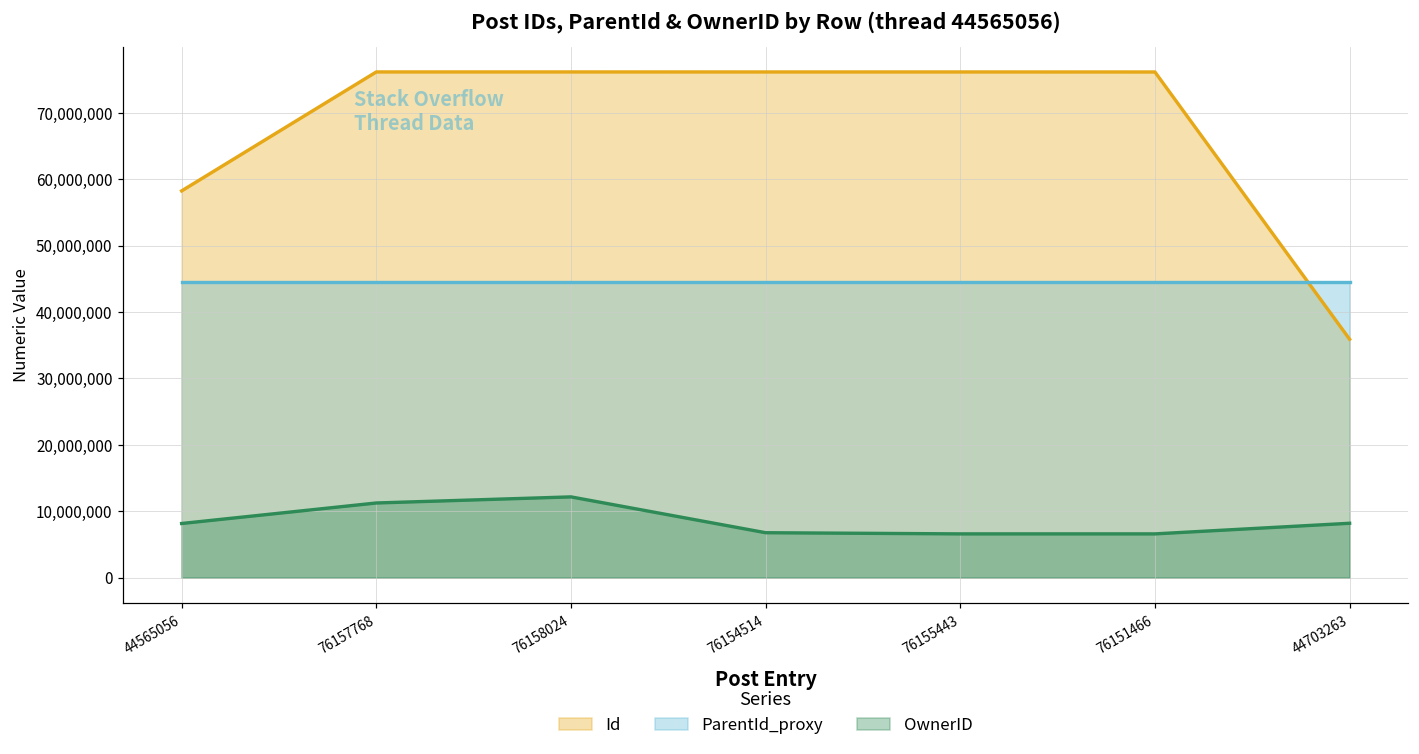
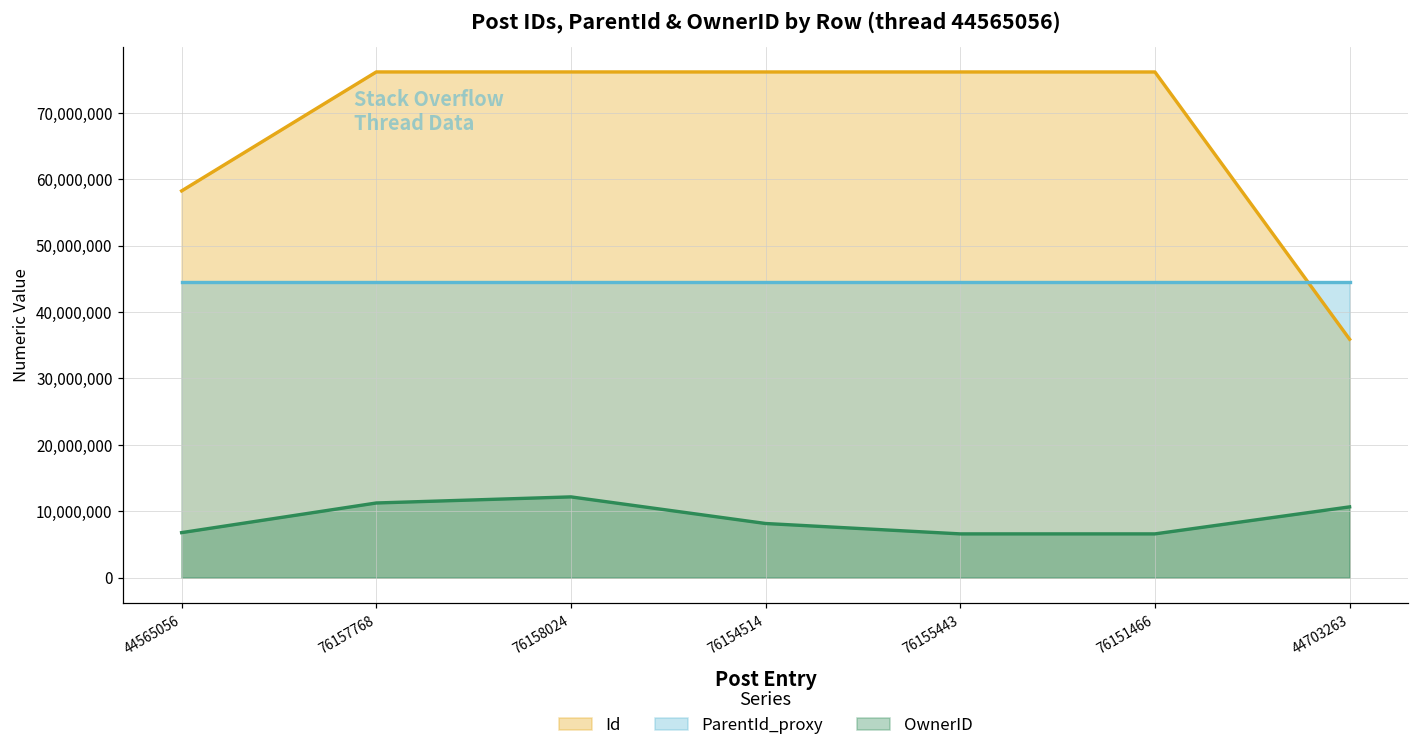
OwnerID, 44565056: 8,000,000 -> 7,000,000
OwnerID, 76154514: 7,000,000 -> 8,000,000
OwnerID, 44703263: 8,000,000 -> 11,000,000
